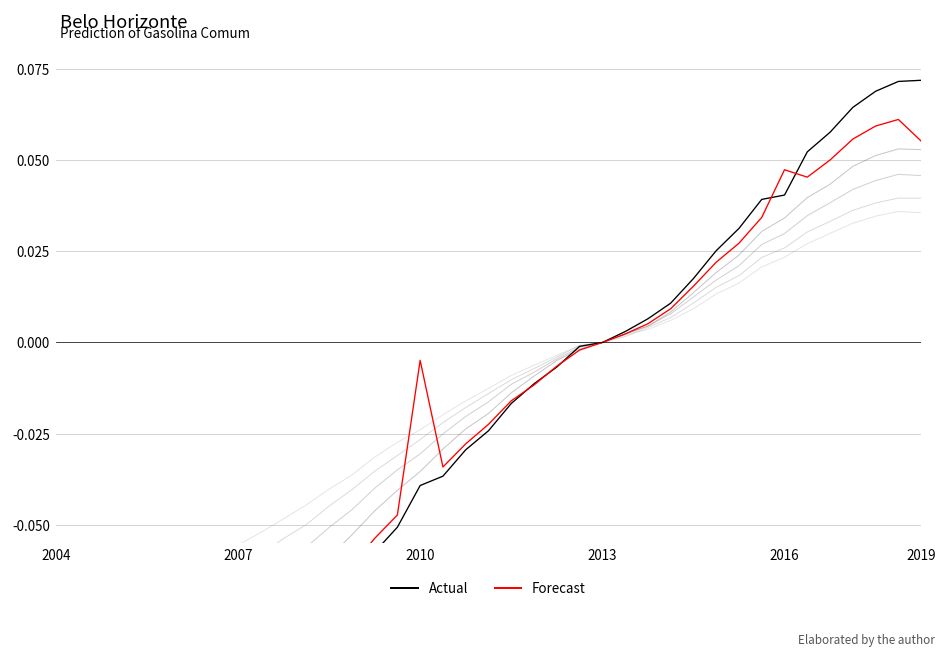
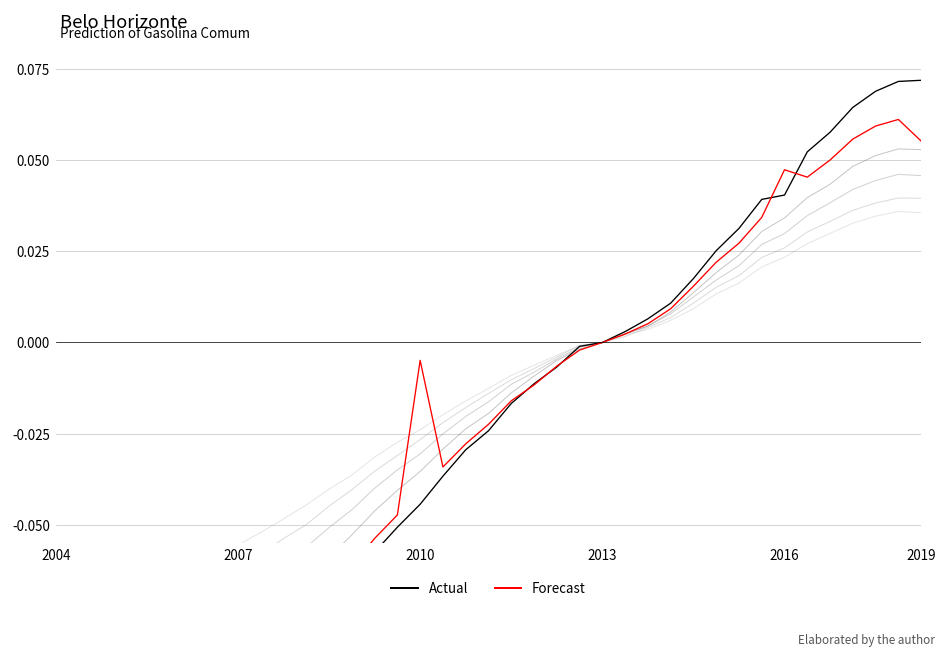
Actual, 2010: -0.039 -> -0.044
